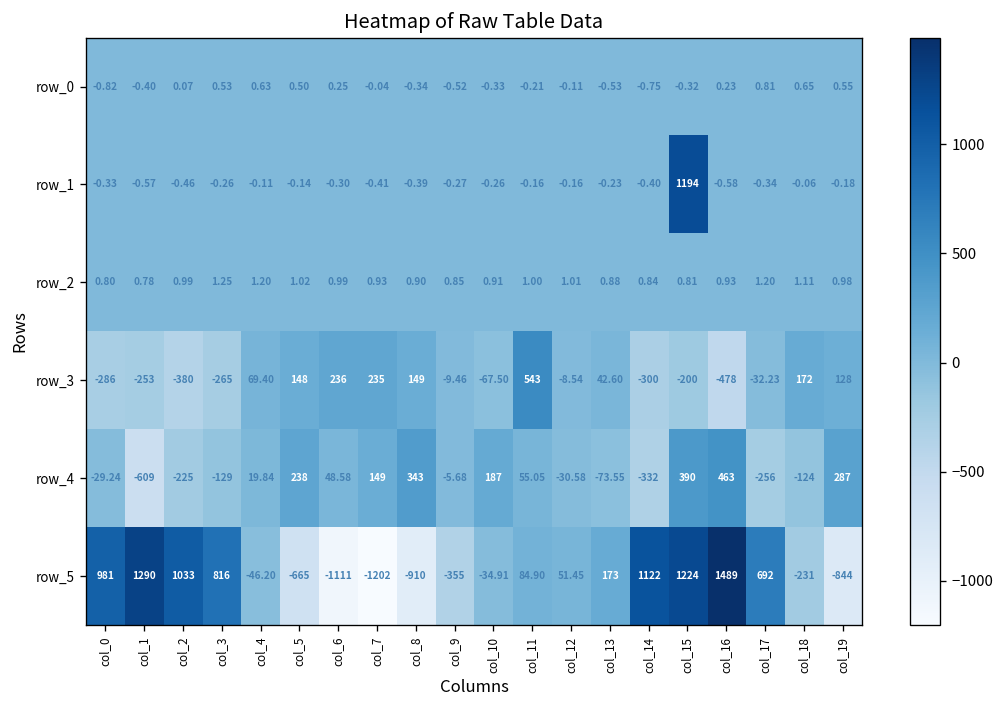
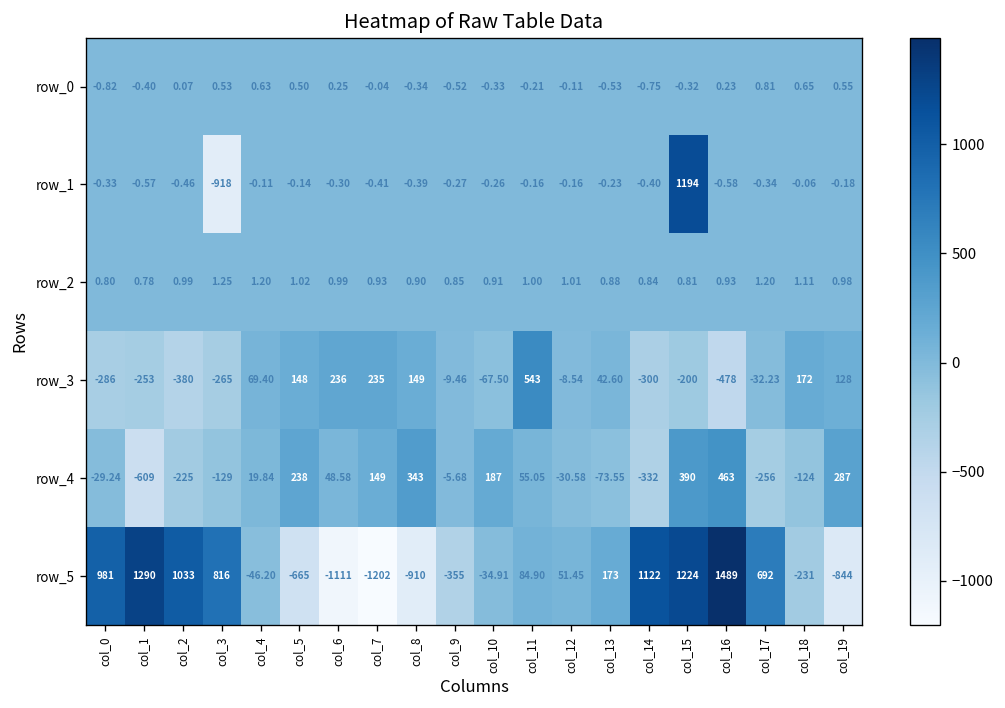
row_1, col_3: -0.26 -> -918
